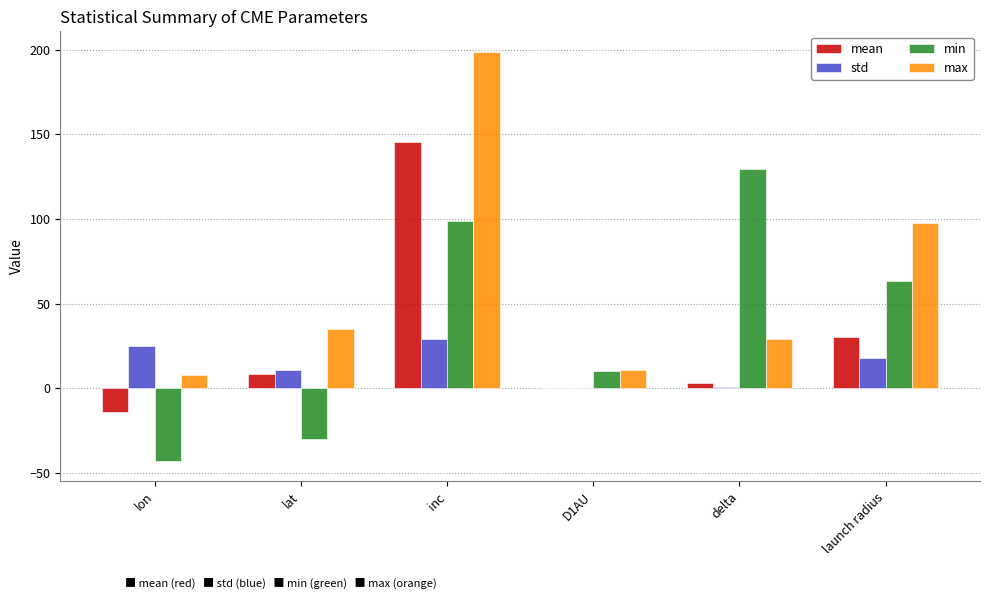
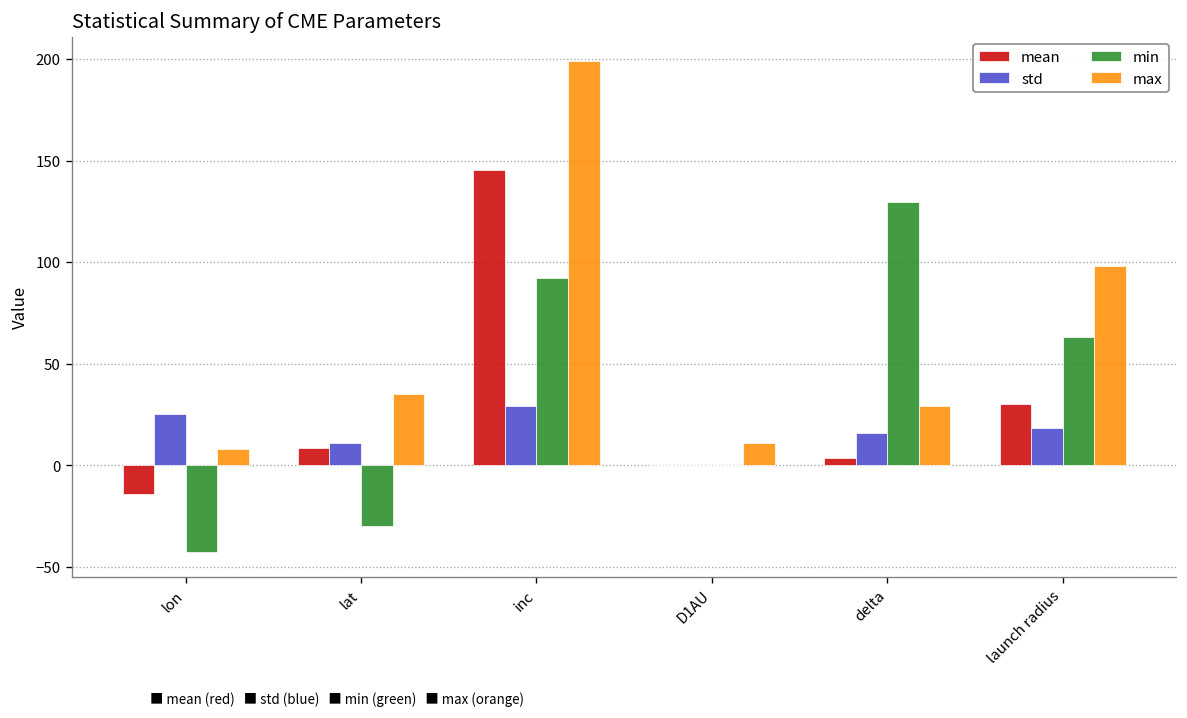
min, inc: 99 -> 92
min, D1AU: 10 -> 0
std, delta: 1 -> 16
